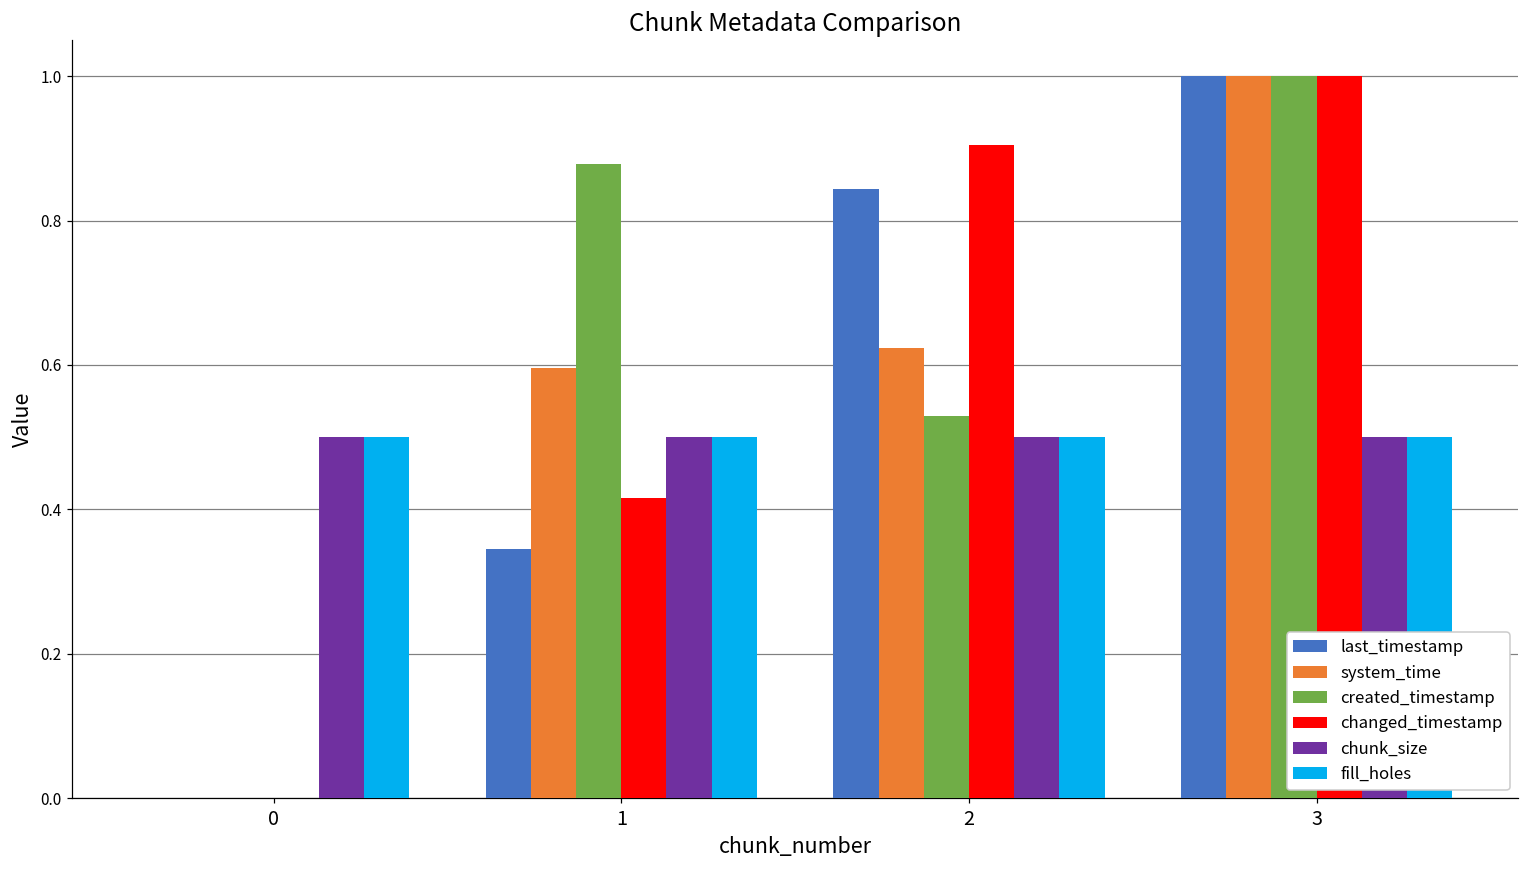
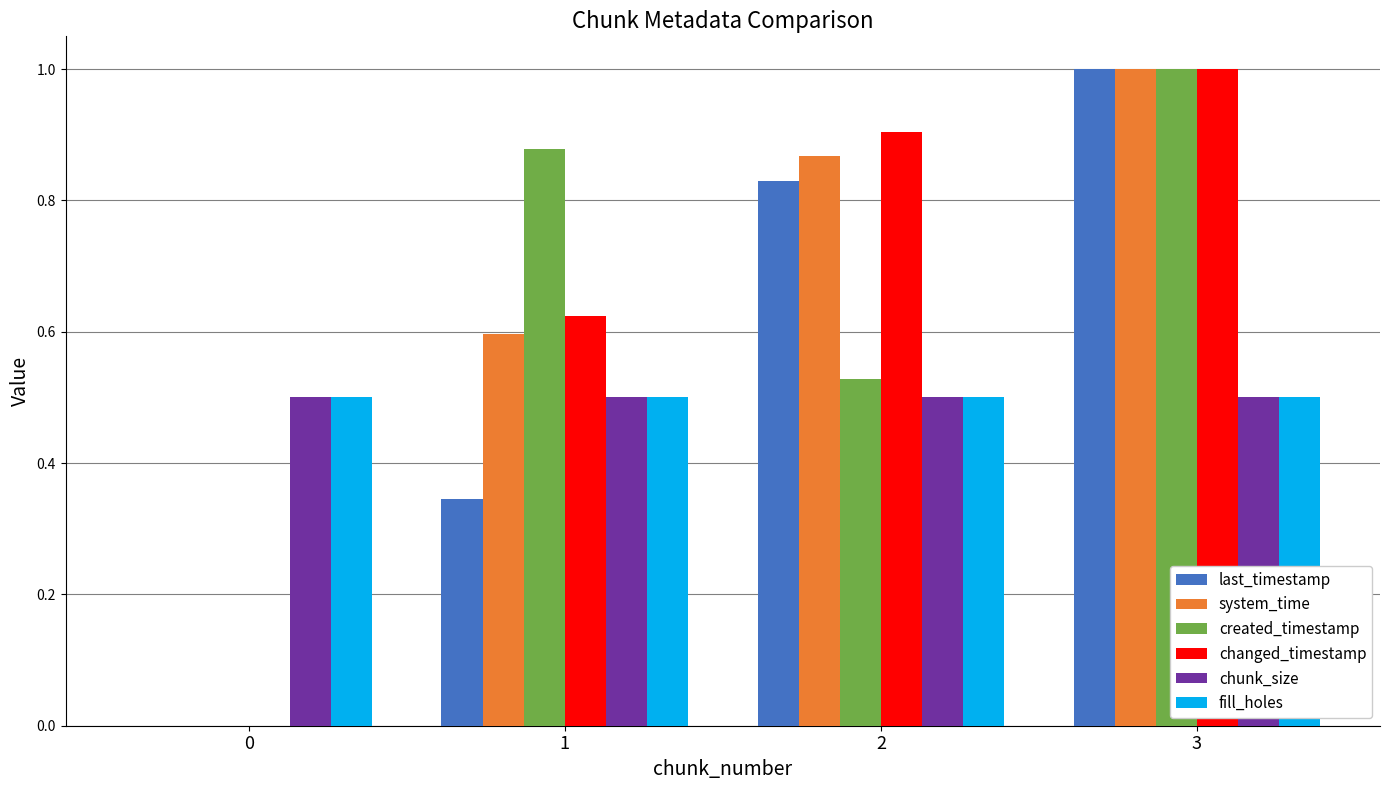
changed_timestamp, 1: 0.42 -> 0.62
last_timestamp, 2: 0.84 -> 0.83
system_time, 2: 0.62 -> 0.87
